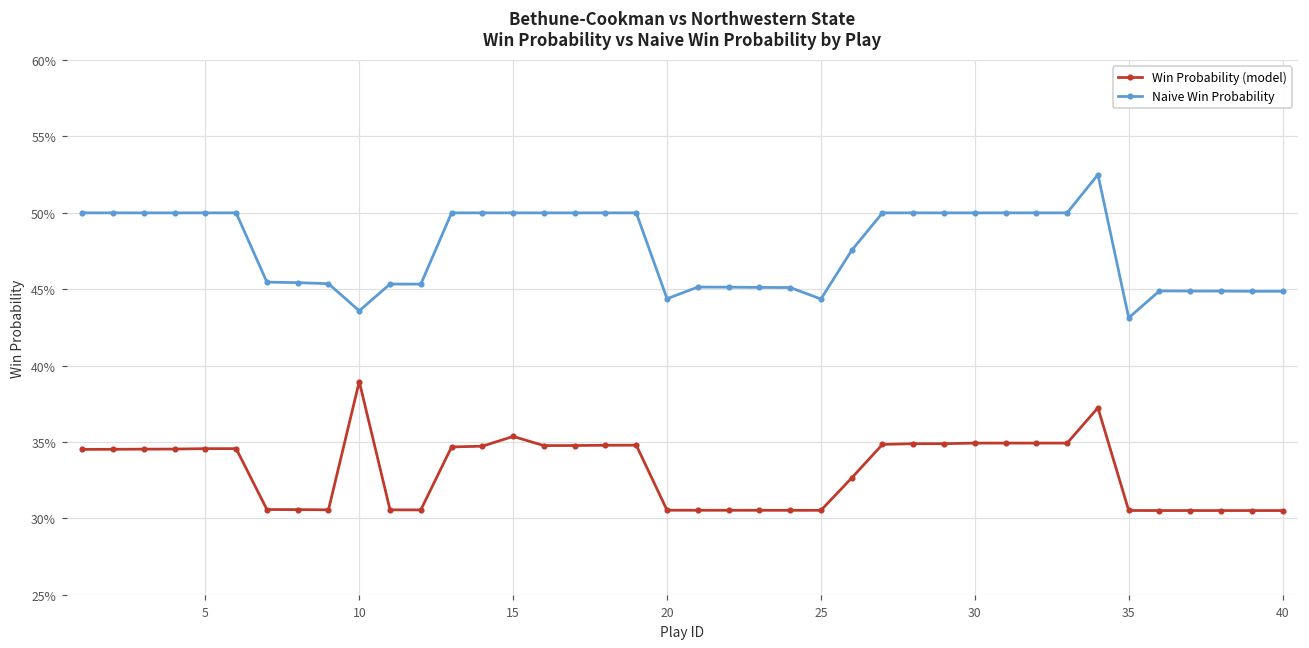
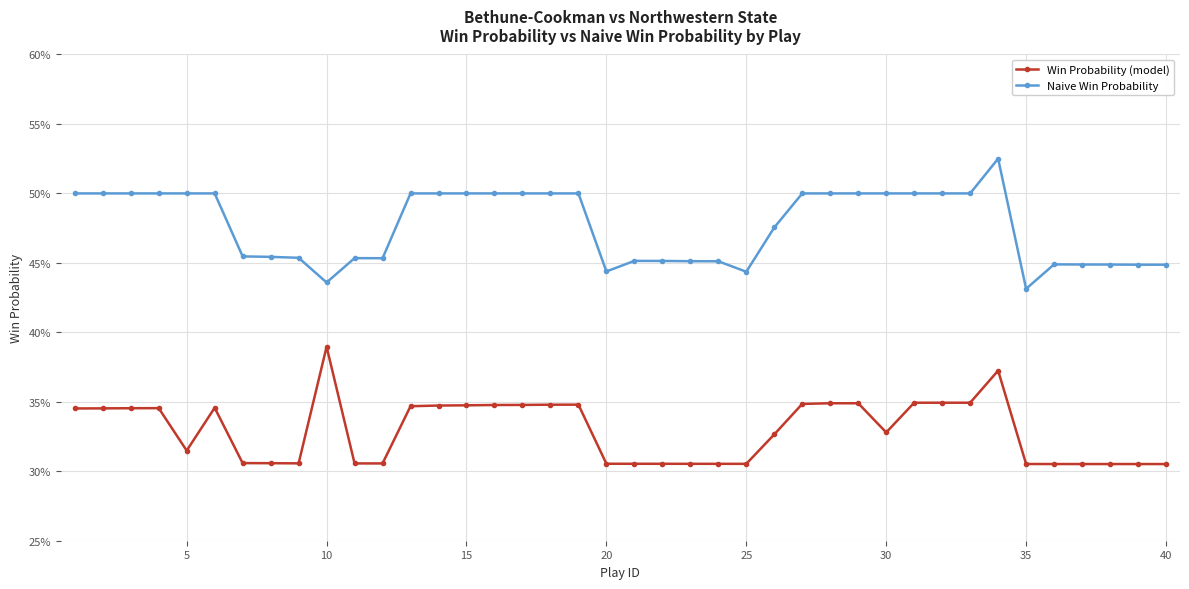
Win Probability (model), 5: 34.6% -> 31.5%
Win Probability (model), 15: 35.4% -> 34.7%
Win Probability (model), 30: 34.9% -> 32.8%
